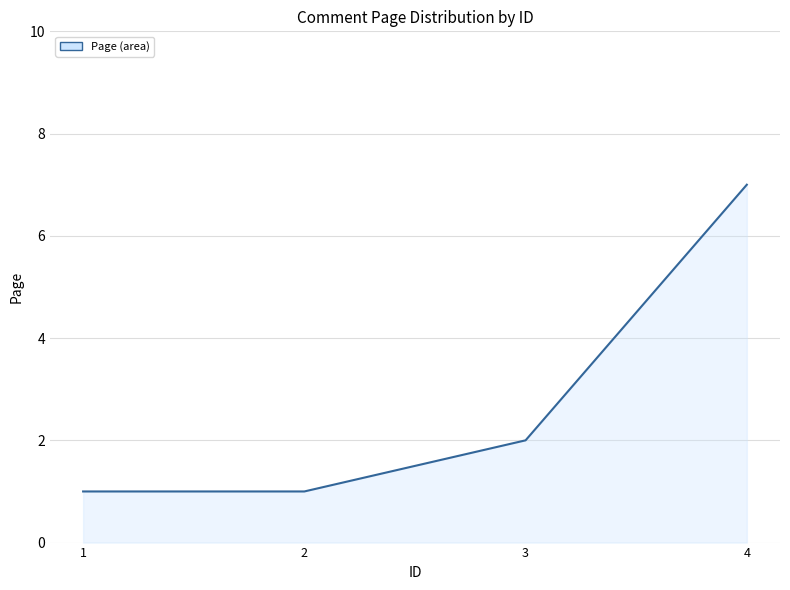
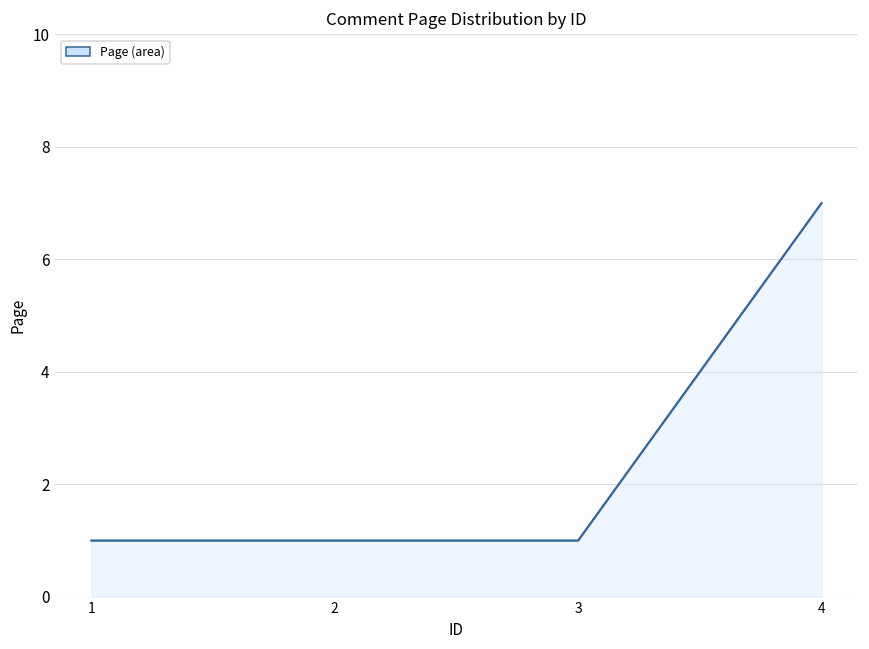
3: 2 -> 1
